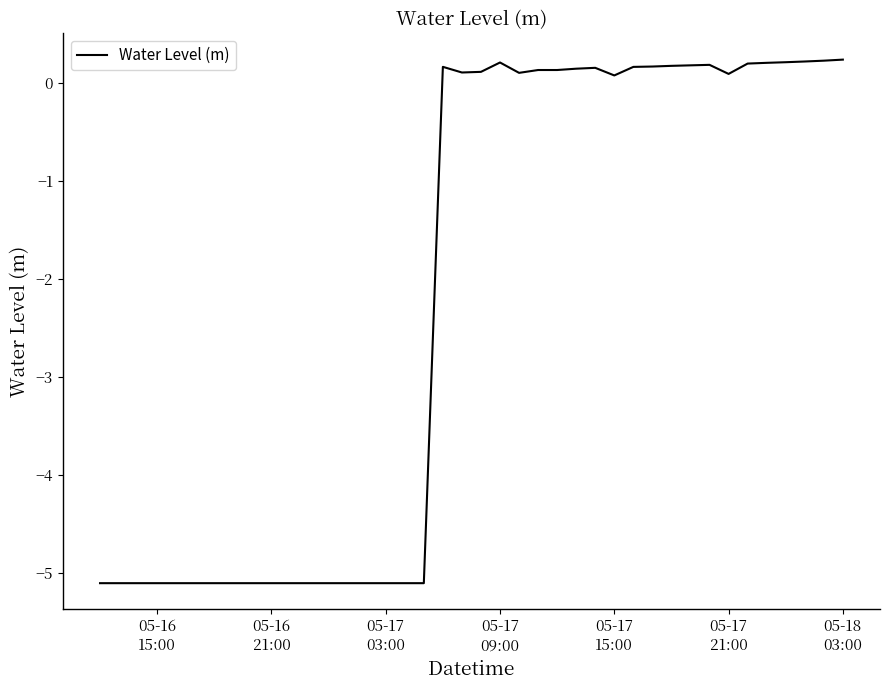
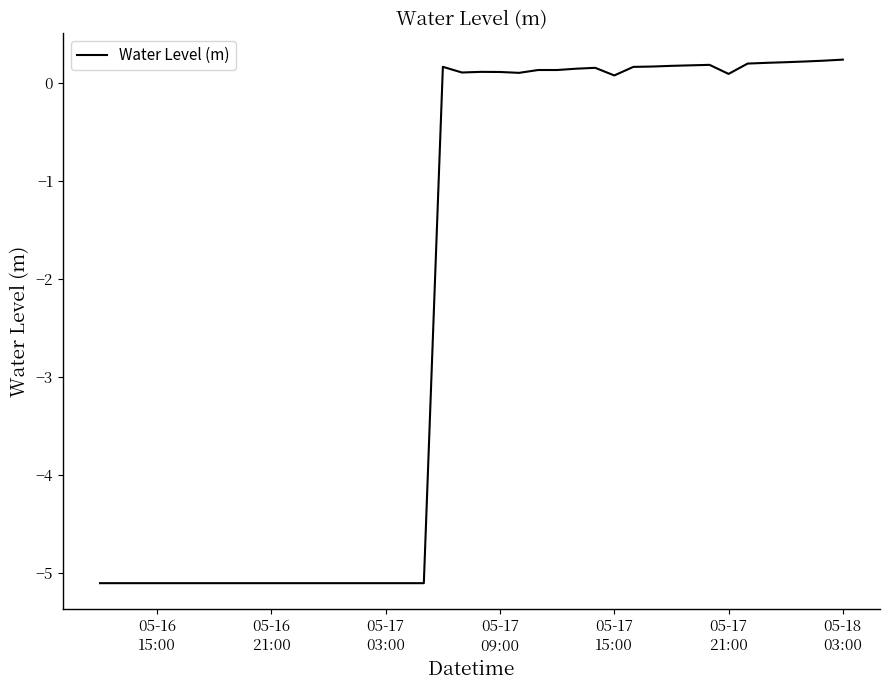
05-17 09:00: 0.2 -> 0.1
